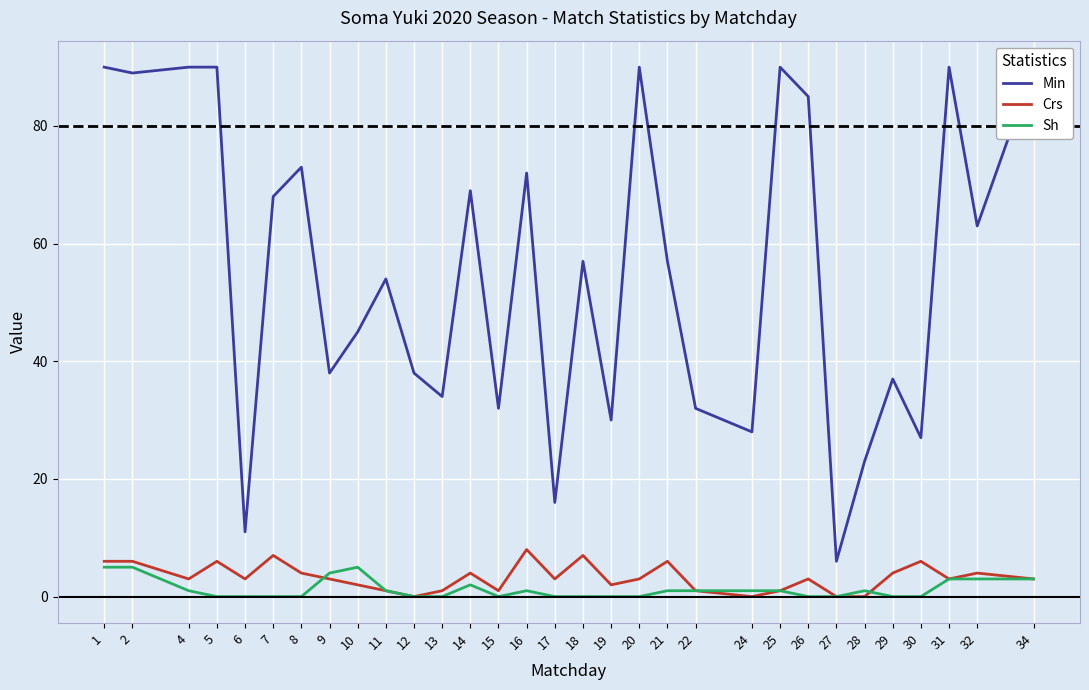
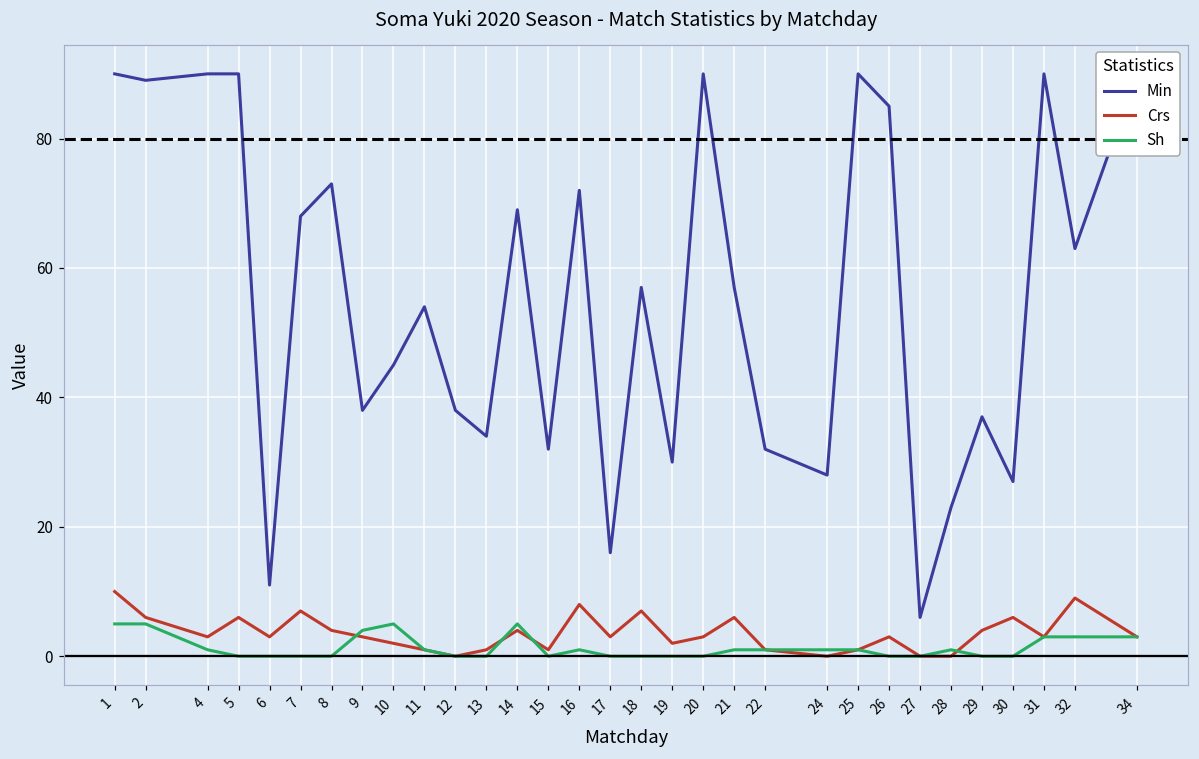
Crs, 1: 6 -> 10
Sh, 14: 2 -> 5
Crs, 32: 4 -> 9
